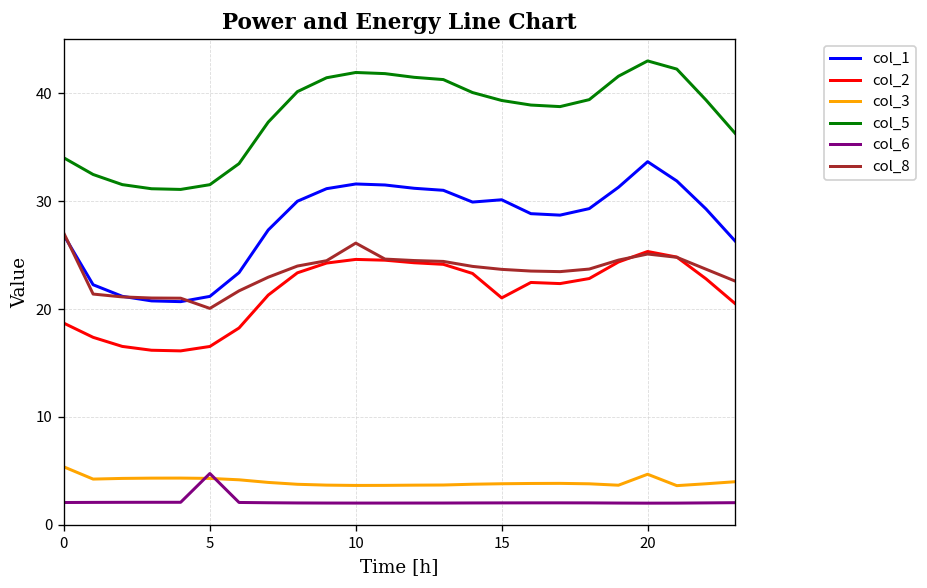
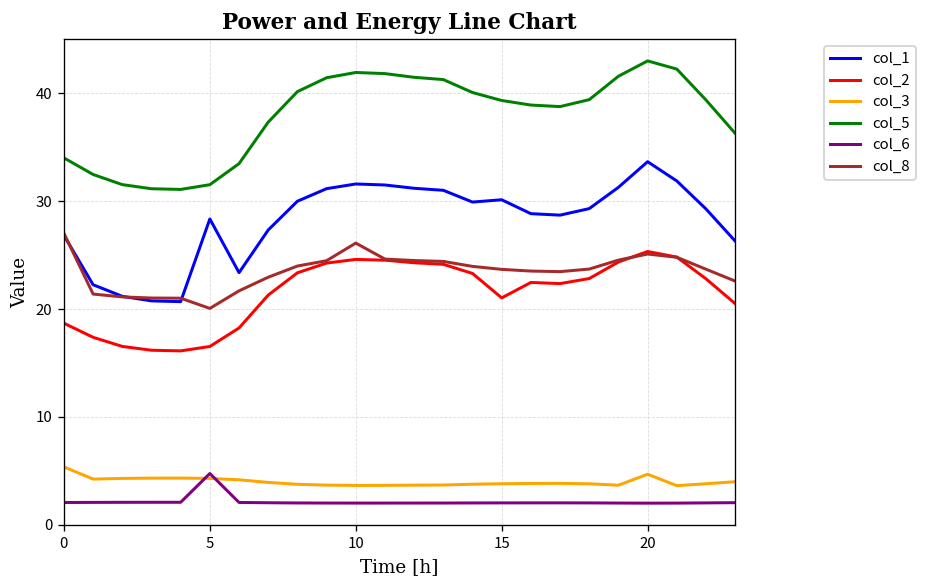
col_1, 5: 21 -> 28
